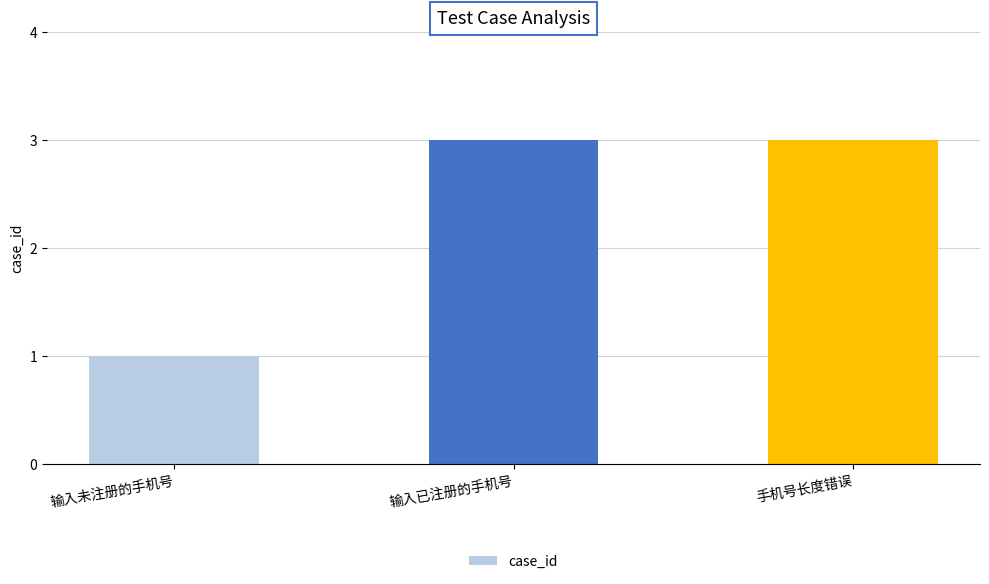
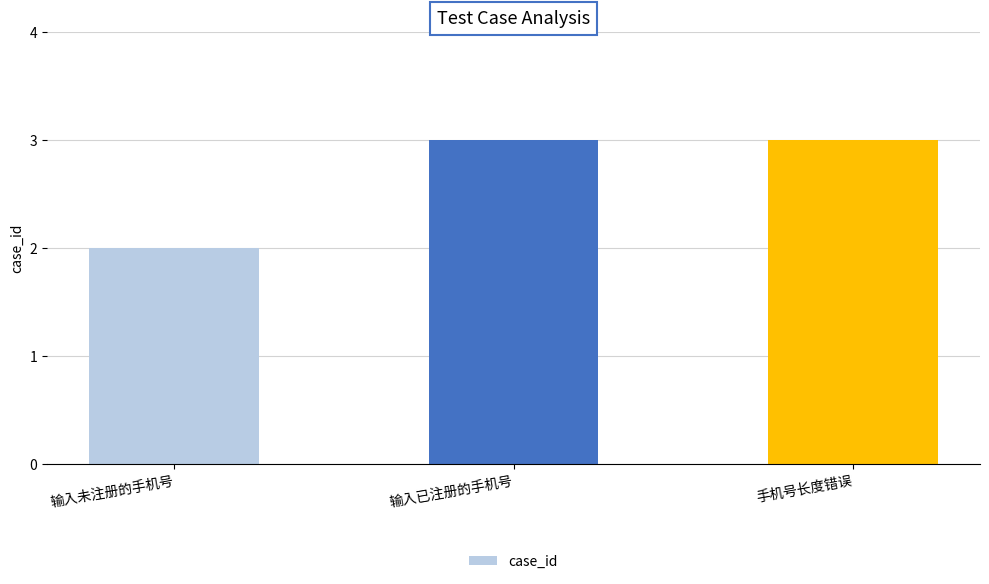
输入未注册的手机号: 1 -> 2
